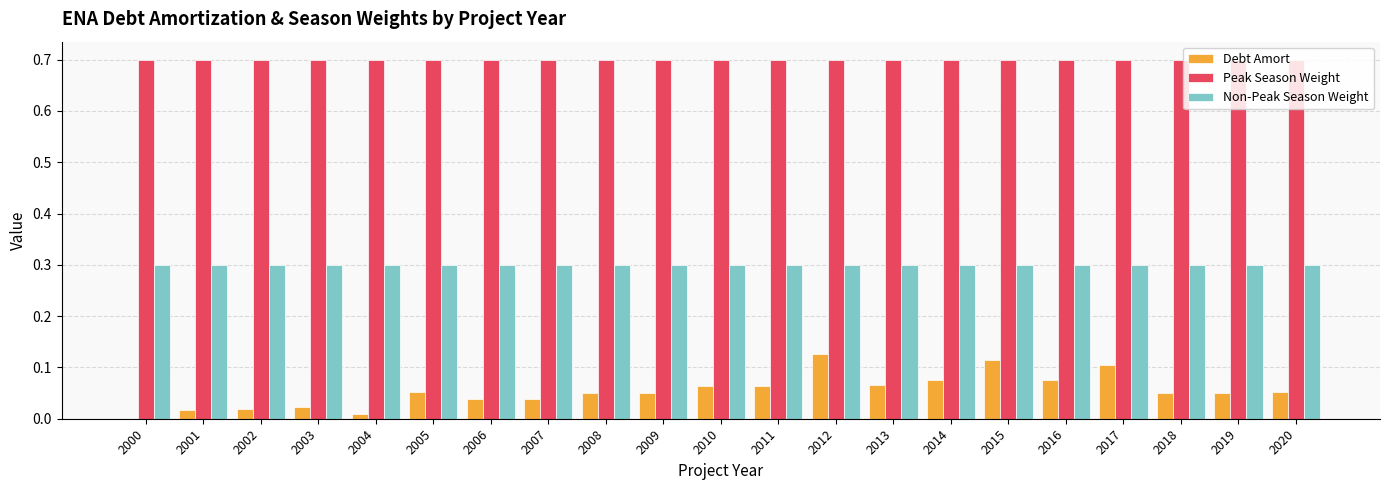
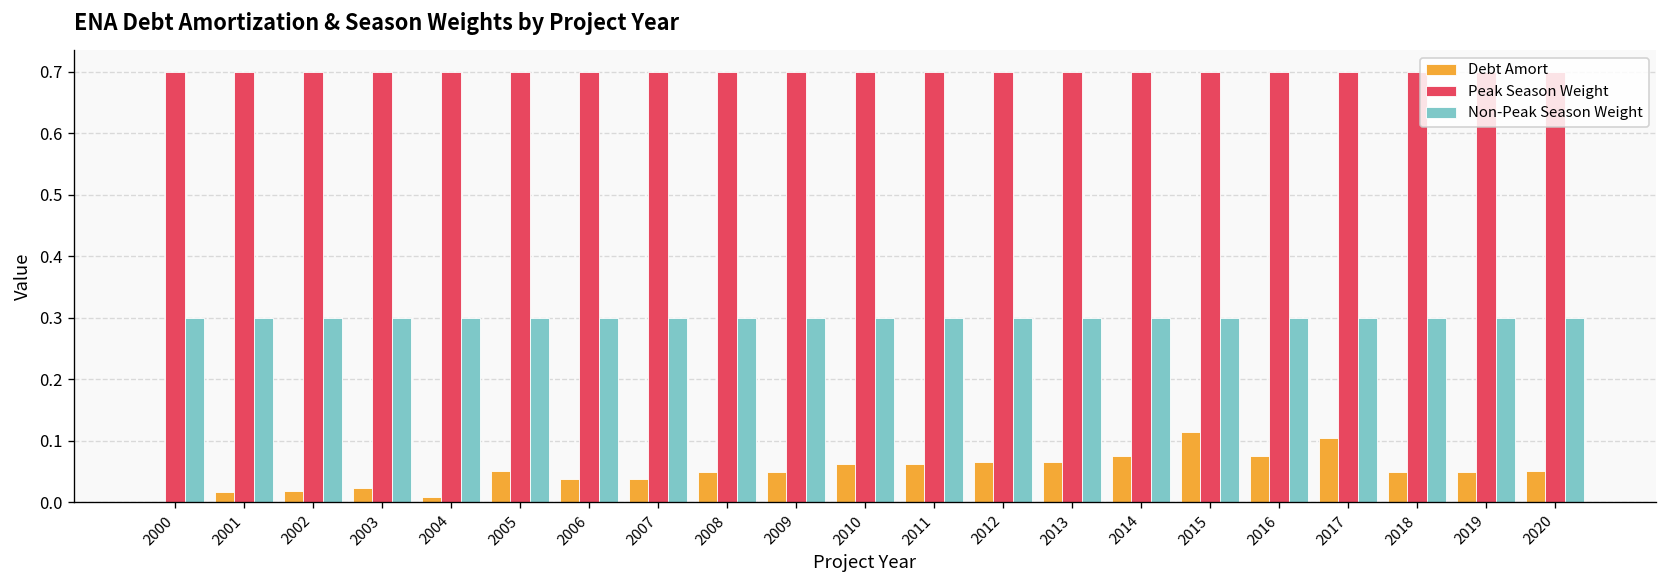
Debt Amort, 2012: 0.13 -> 0.07
